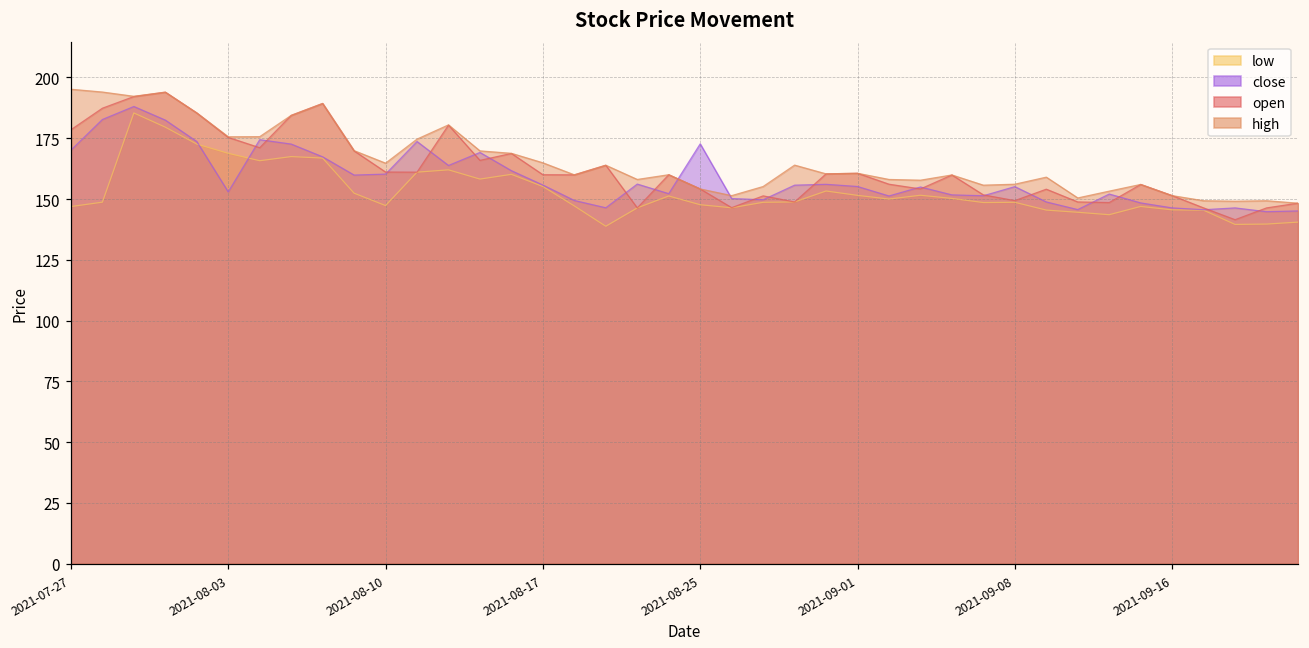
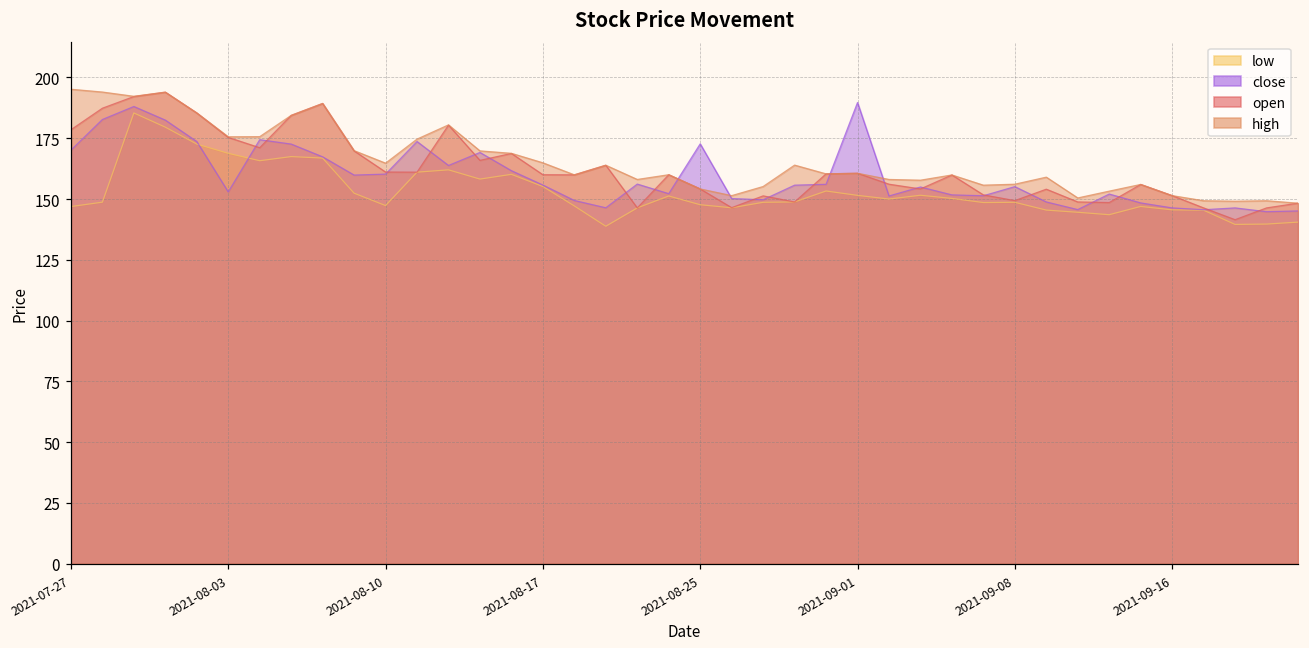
close, 2021-09-01: 155 -> 190
